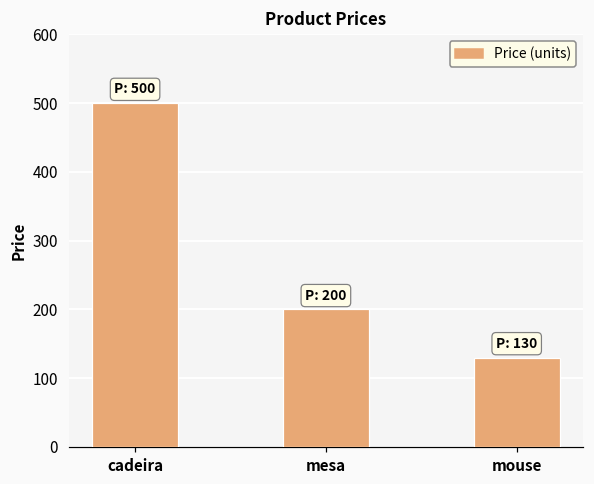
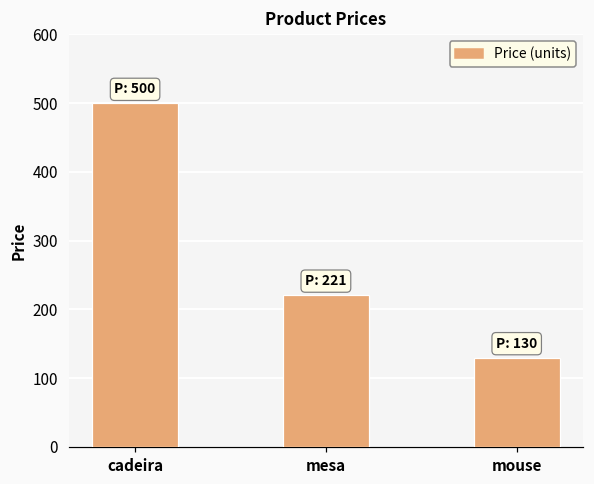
mesa: 200 -> 221
